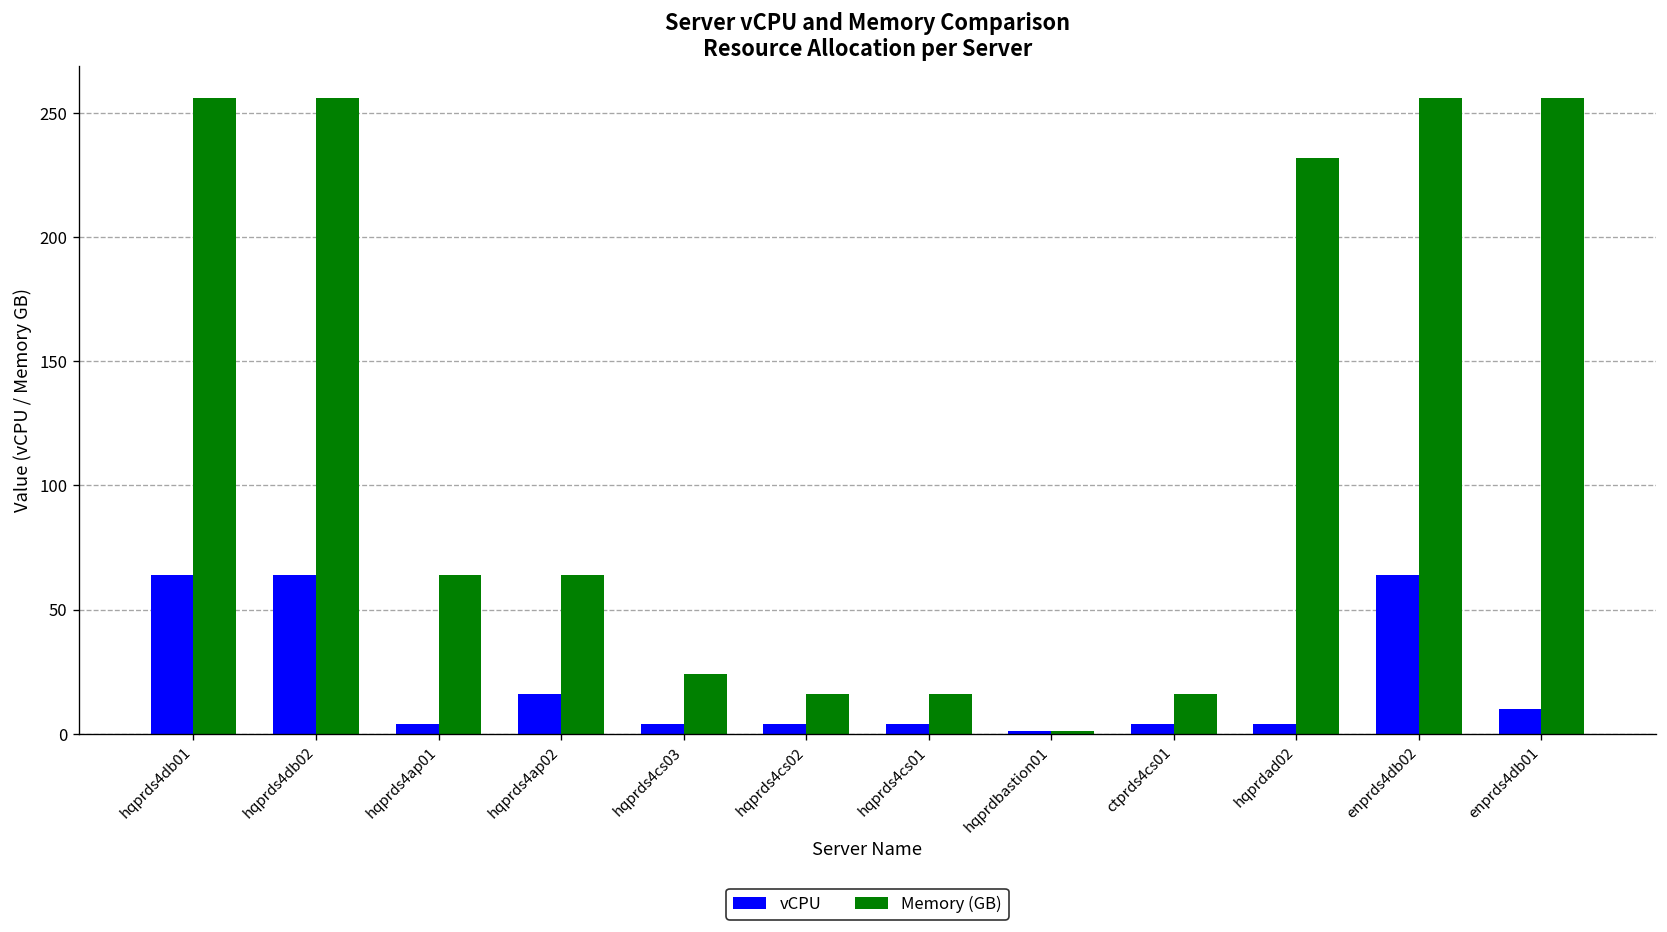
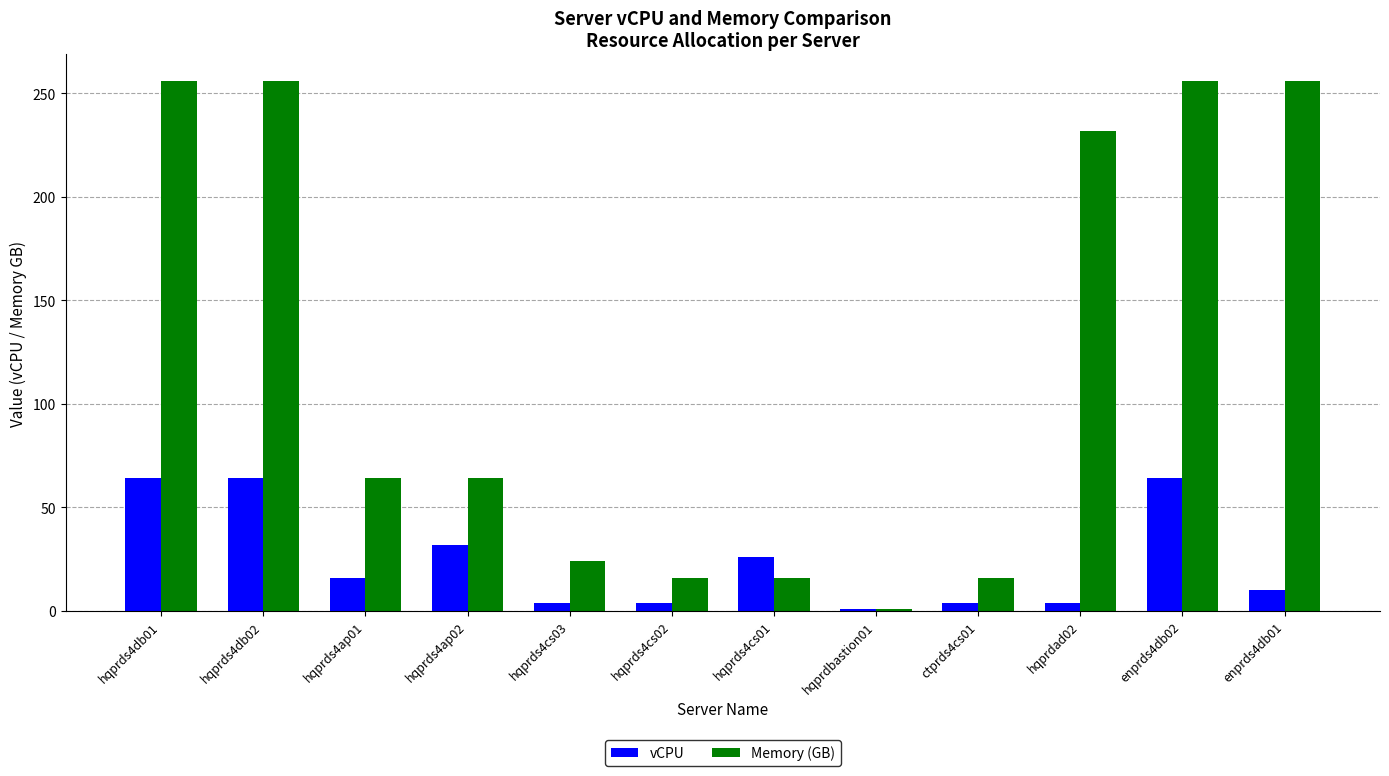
vCPU, hqprds4ap01: 4 -> 16
vCPU, hqprds4ap02: 16 -> 32
vCPU, hqprds4cs01: 4 -> 26
